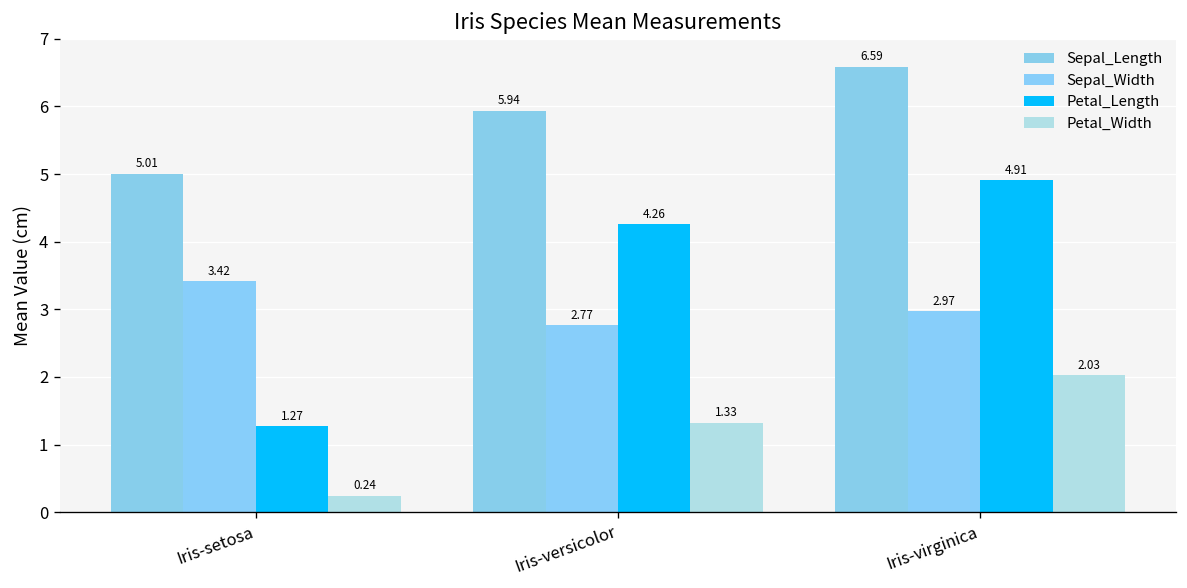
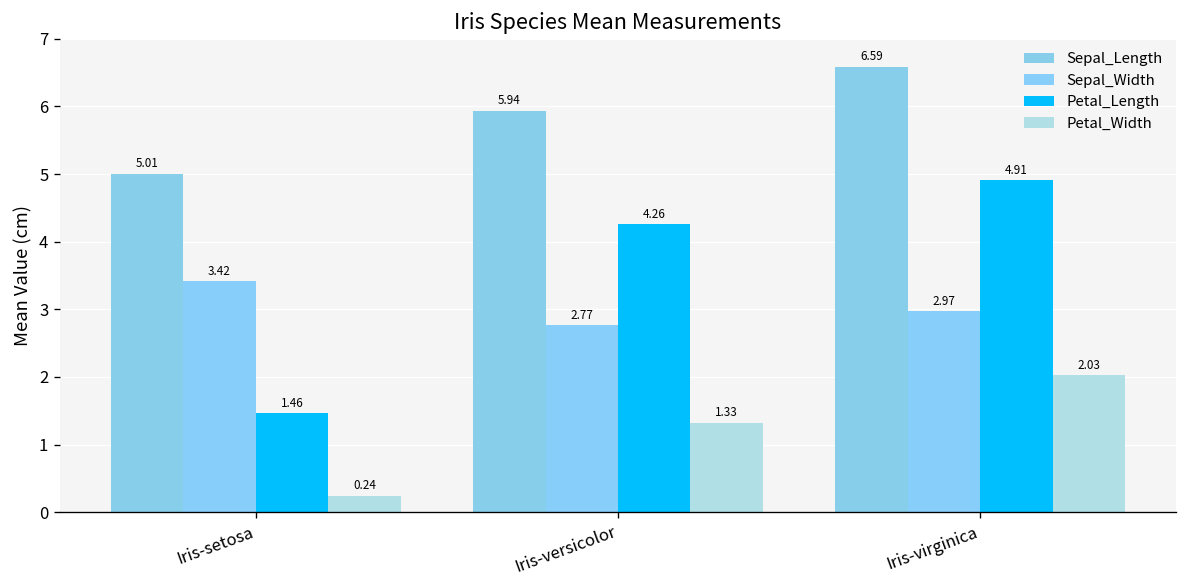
Petal_Length, Iris-setosa: 1.27 -> 1.46
